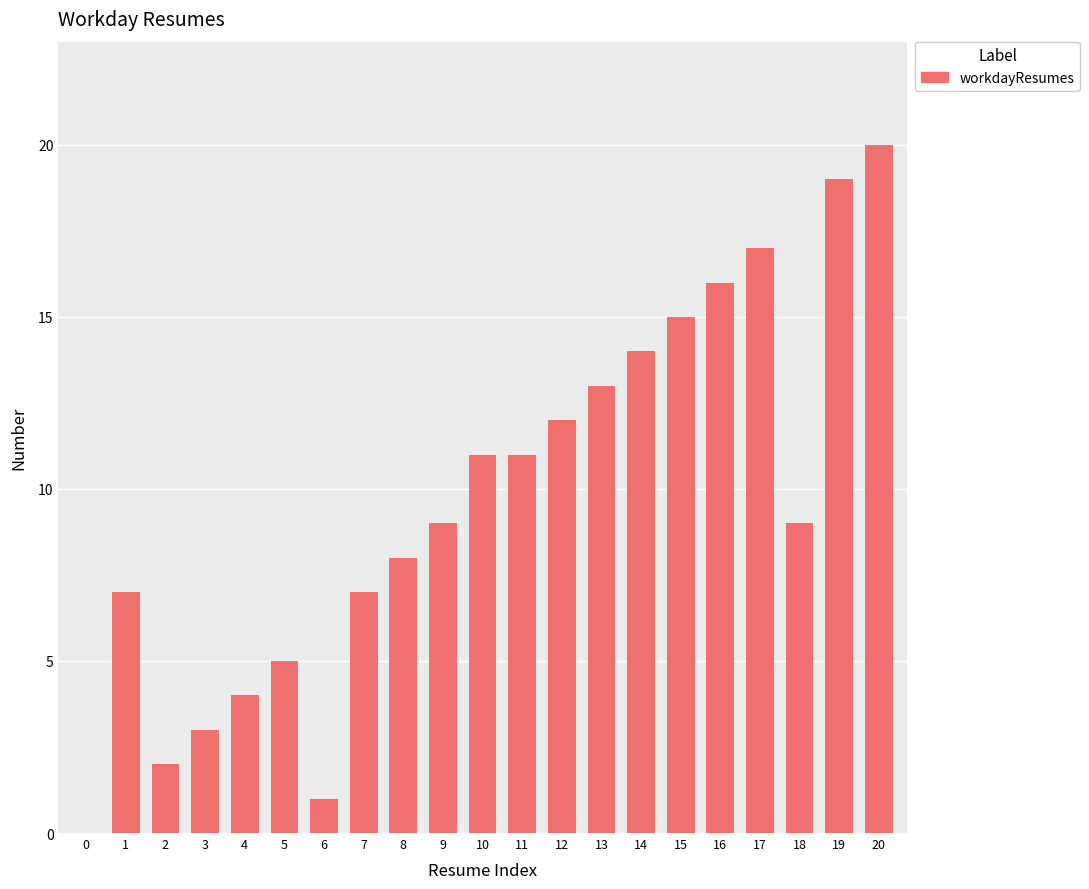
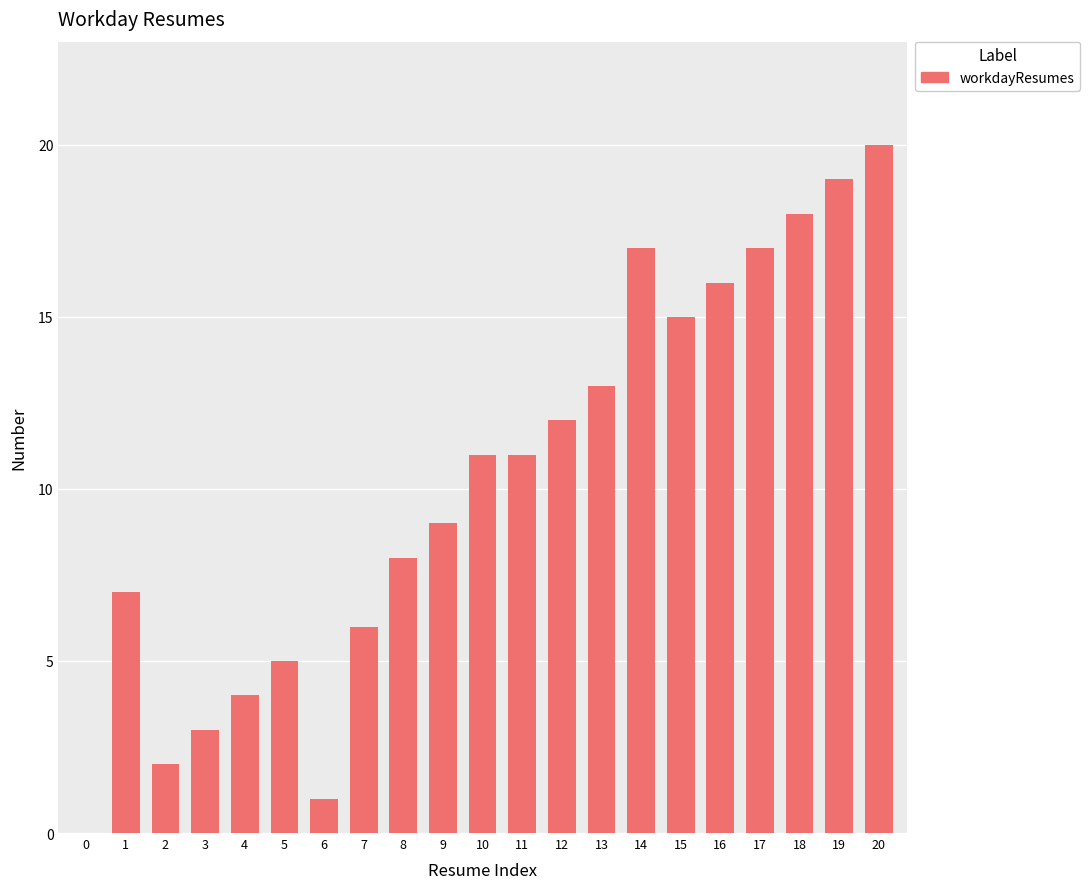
7: 7 -> 6
14: 14 -> 17
18: 9 -> 18
